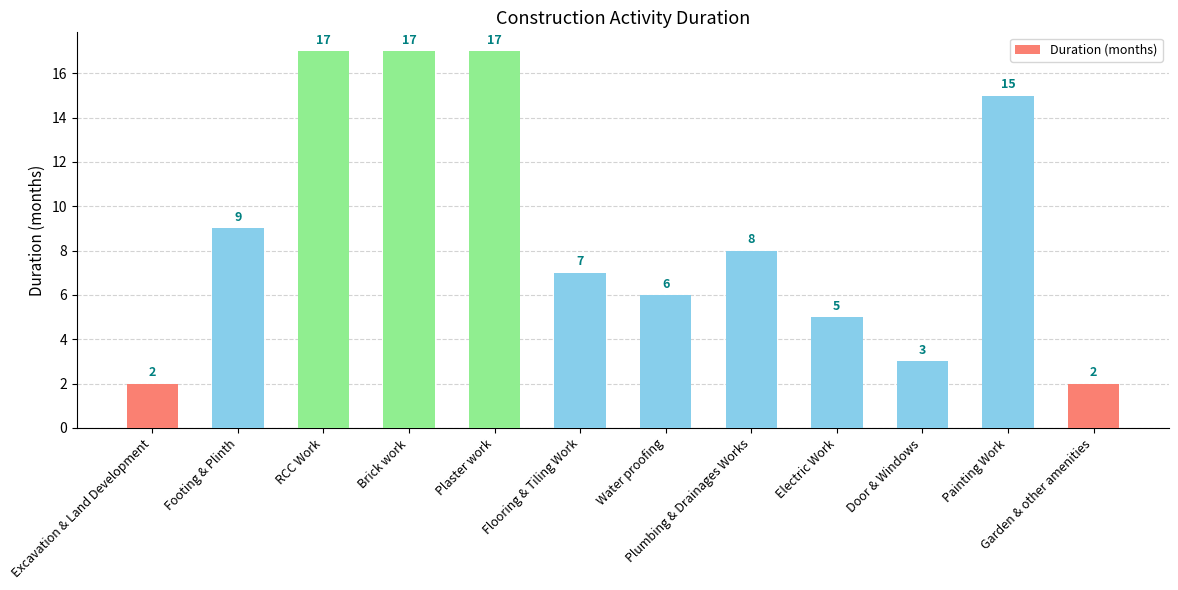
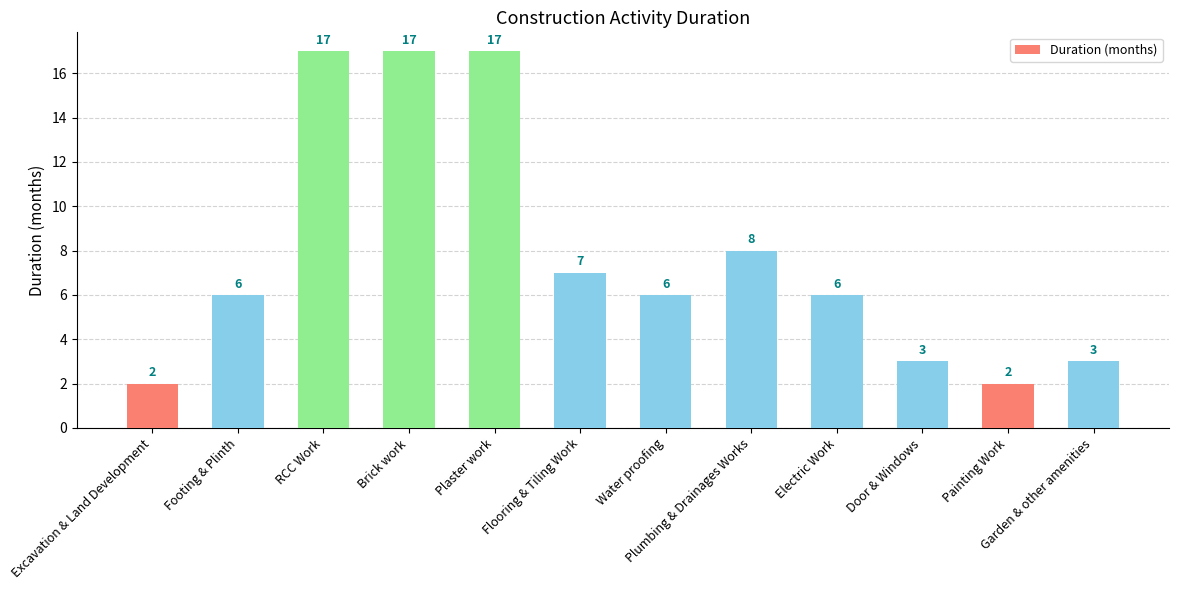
Footing & Plinth: 9 -> 6
Electric Work: 5 -> 6
Painting Work: 15 -> 2
Garden & other amenities: 2 -> 3
